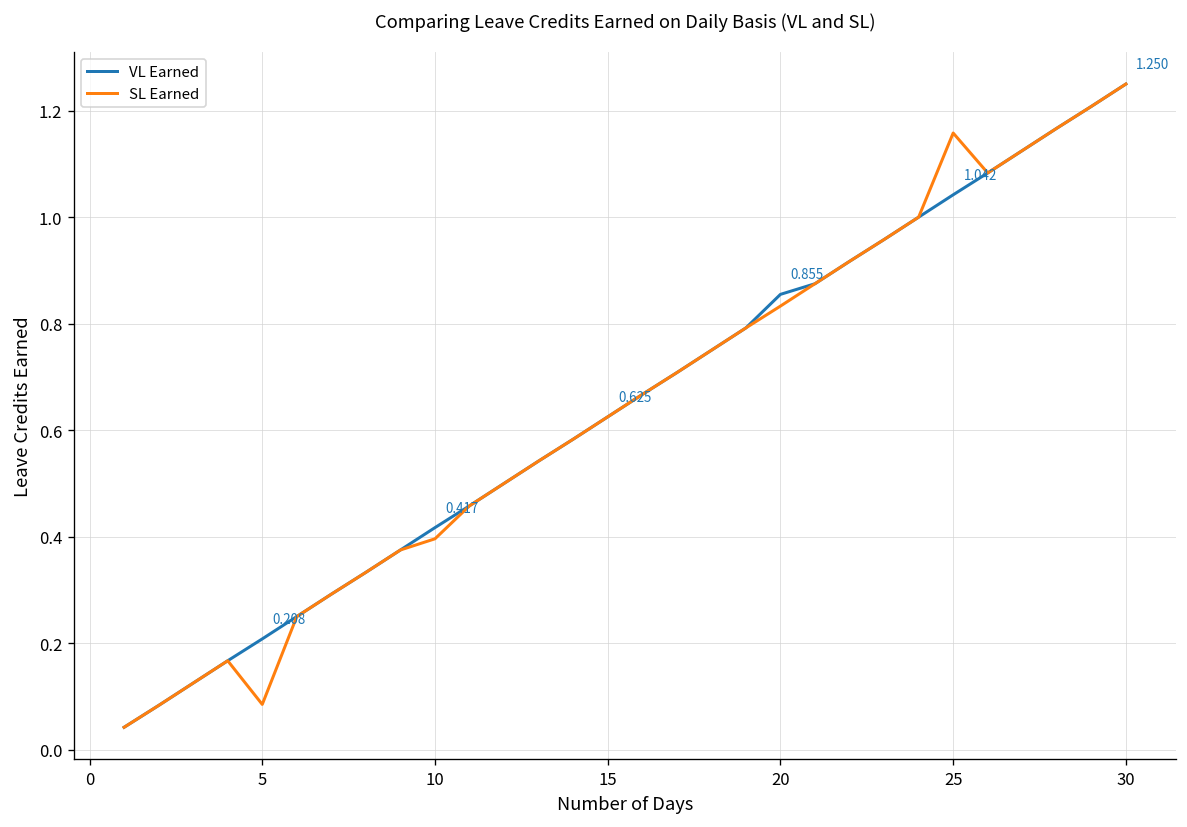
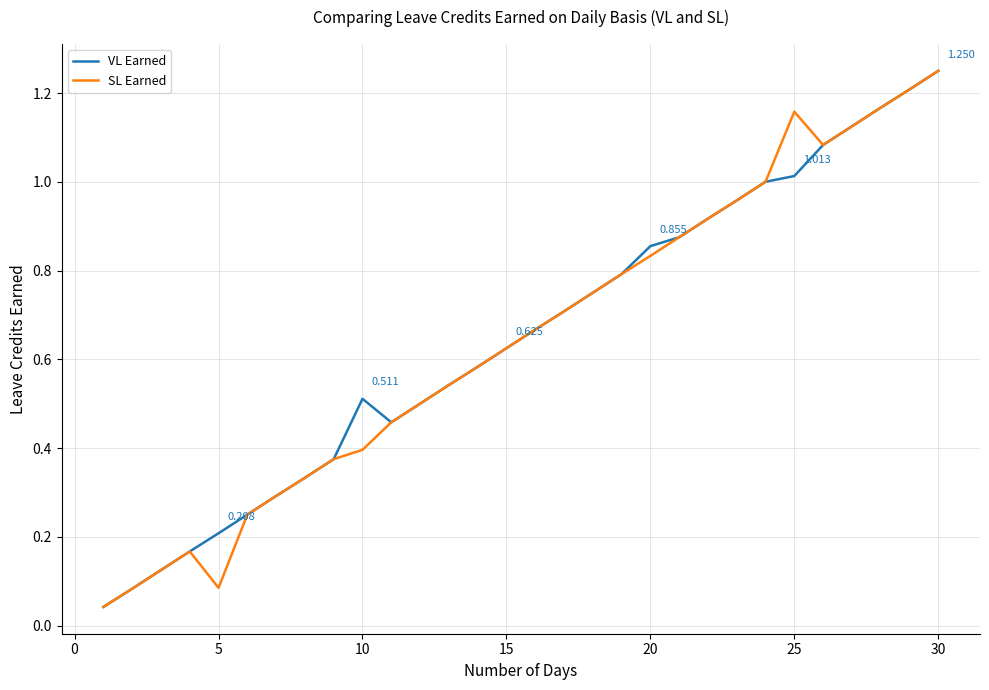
VL Earned, 10: 0.417 -> 0.511
VL Earned, 25: 1.042 -> 1.013
